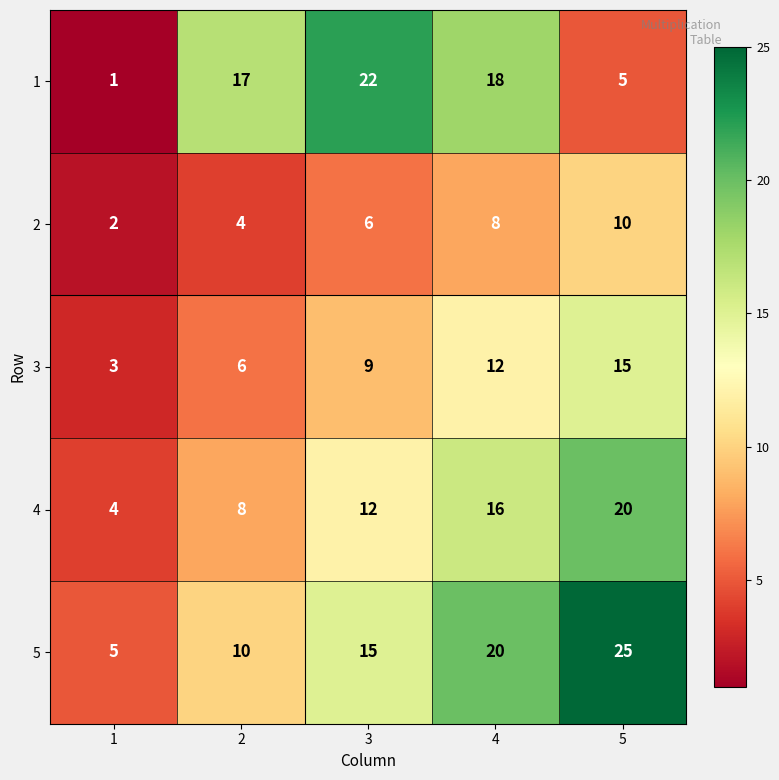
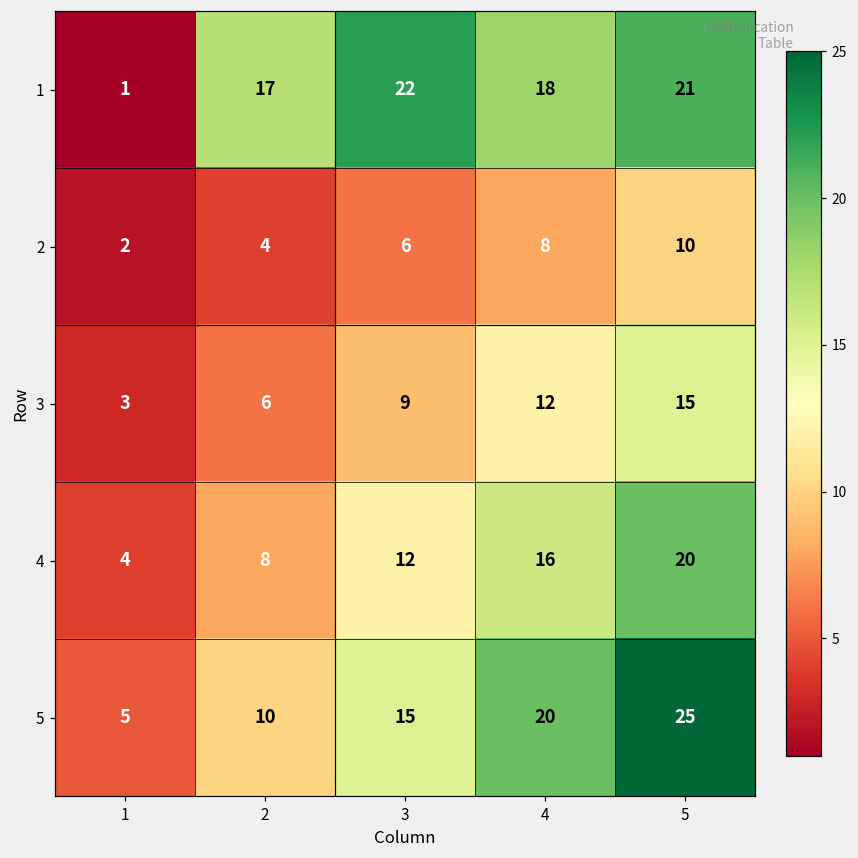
1, 5: 5 -> 21
